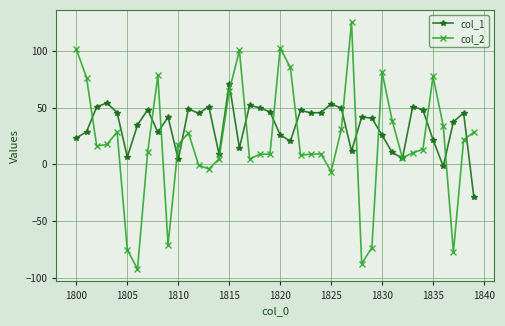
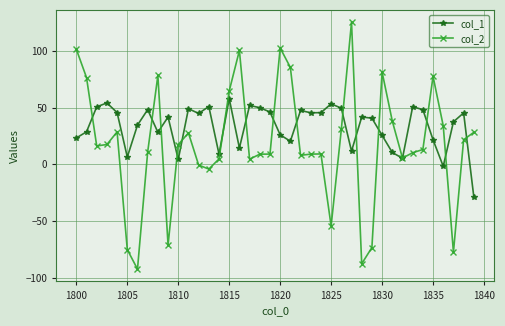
col_1, 1815: 71 -> 58
col_2, 1825: -6 -> -54
